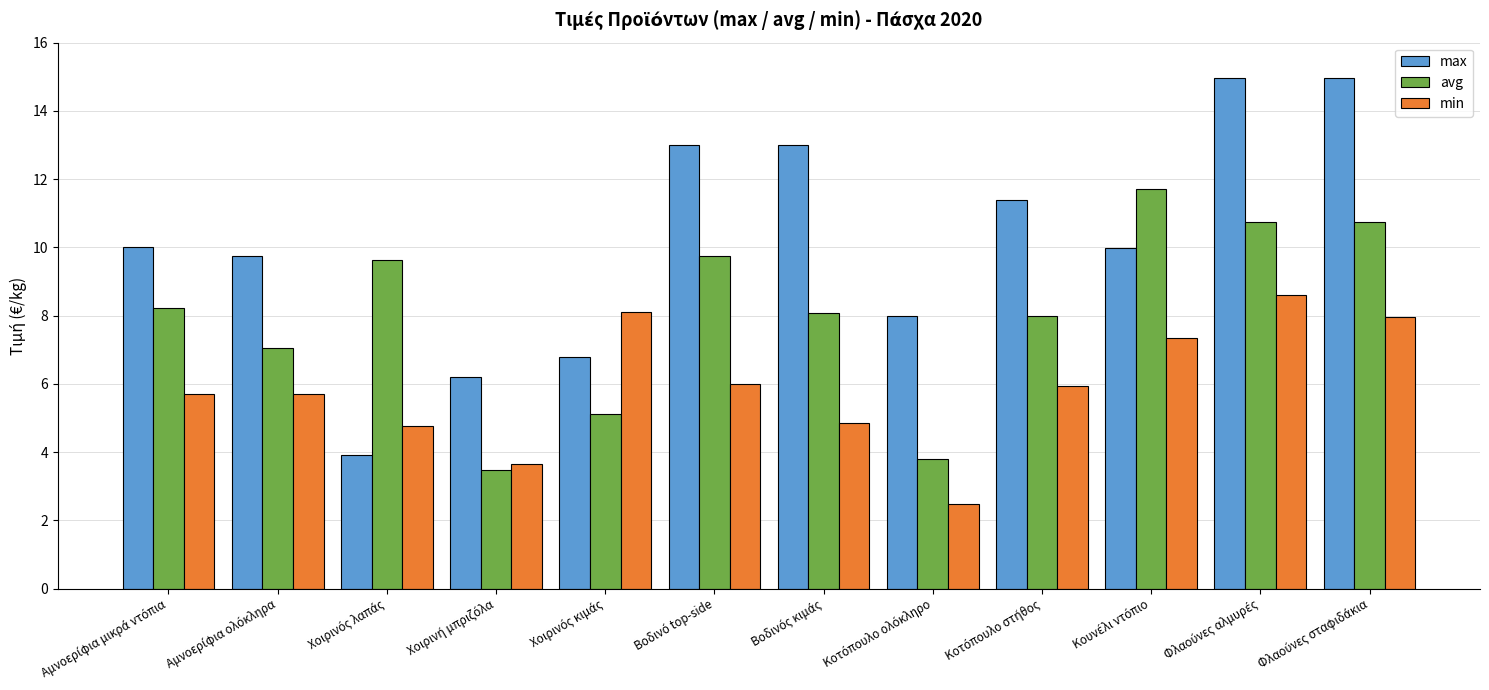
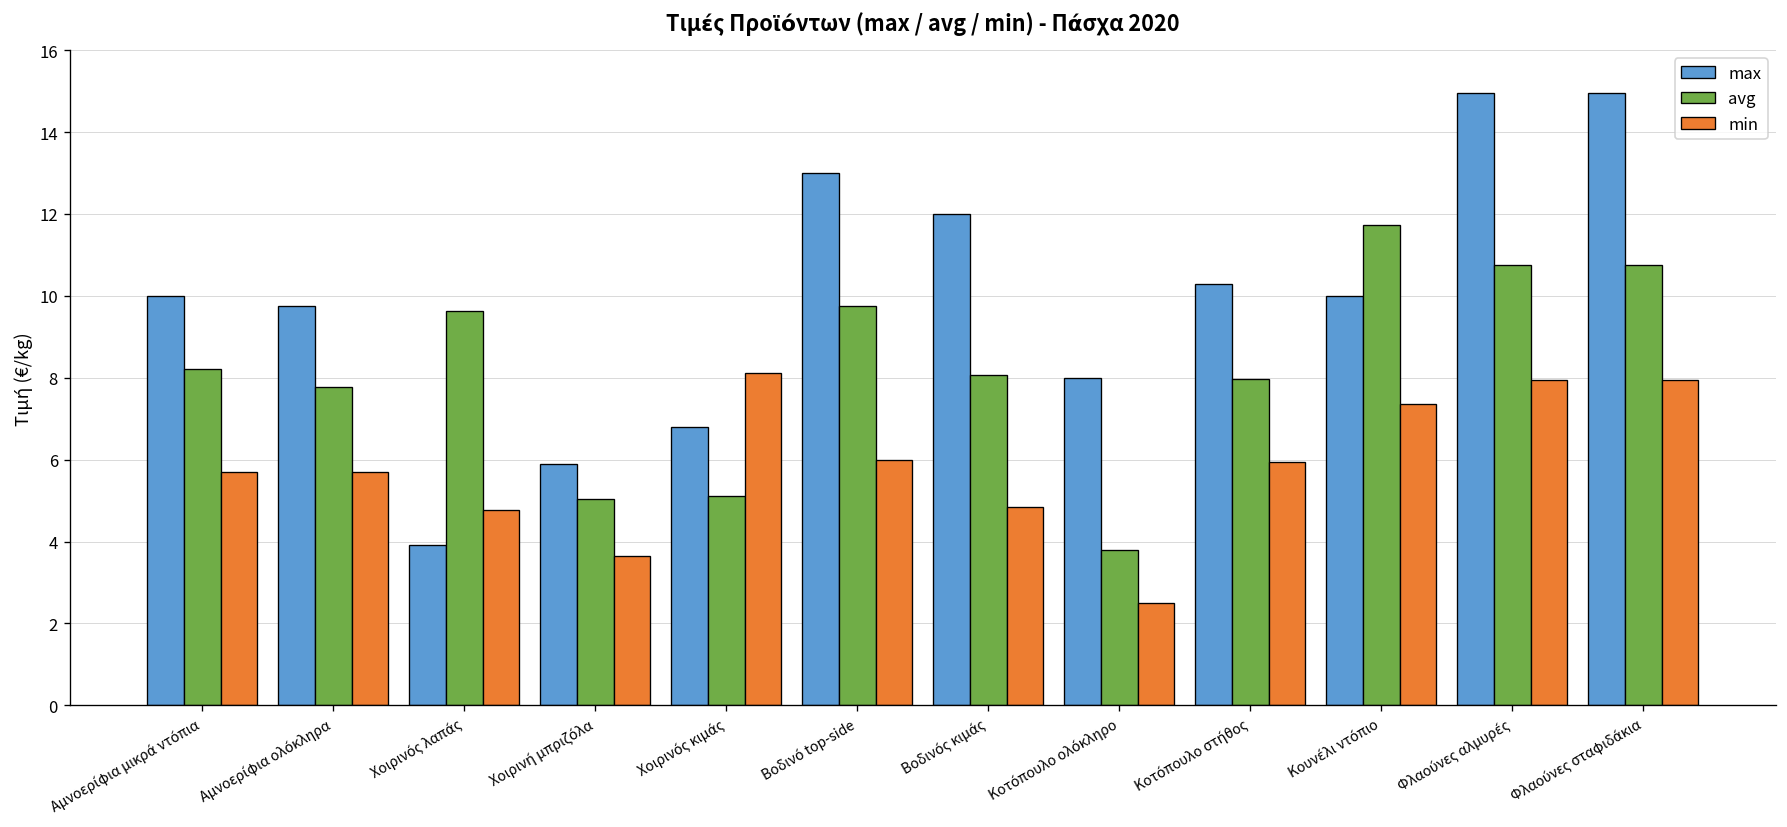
avg, Αμνοερίφια ολόκληρα: 7.0 -> 7.8
max, Χοιρινή μπριζόλα: 6.2 -> 5.9
avg, Χοιρινή μπριζόλα: 3.5 -> 5.1
max, Βοδινός κιμάς: 13 -> 12
max, Κοτόπουλο στήθος: 11.4 -> 10.3
min, Φλαούνες αλμυρές: 8.6 -> 8.0
